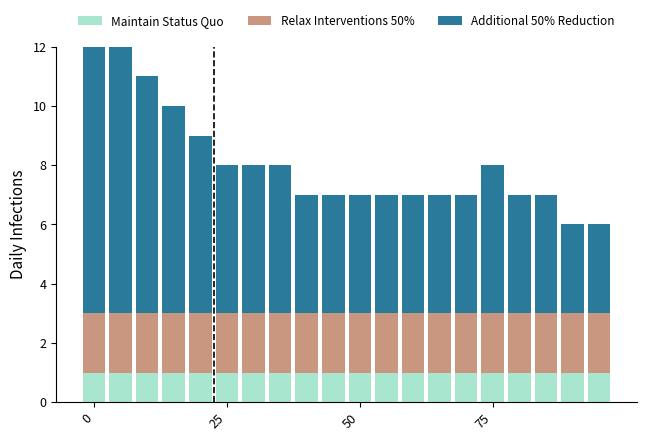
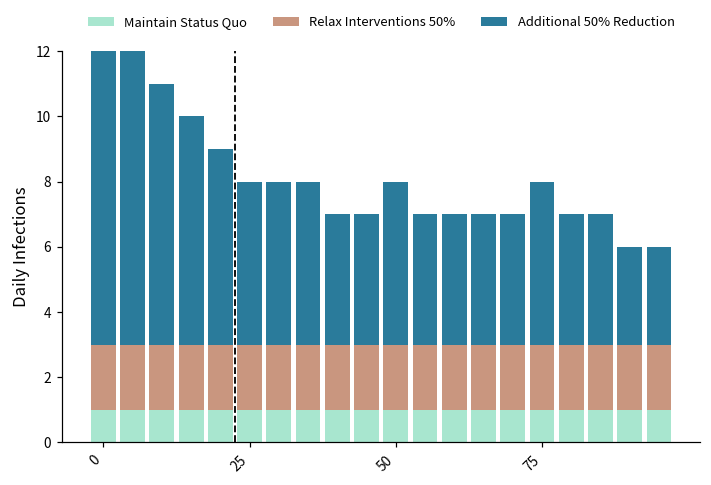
Additional 50% Reduction, 50: 4 -> 5
